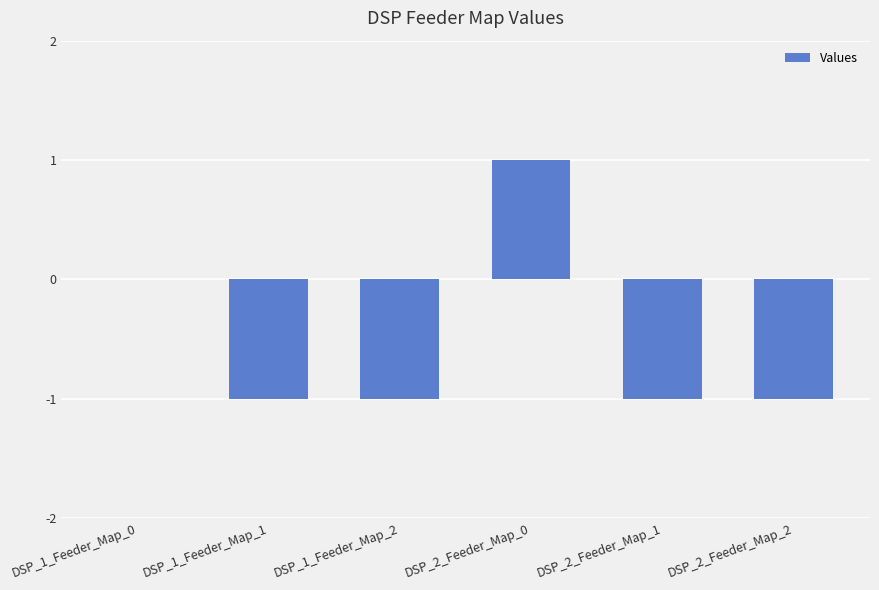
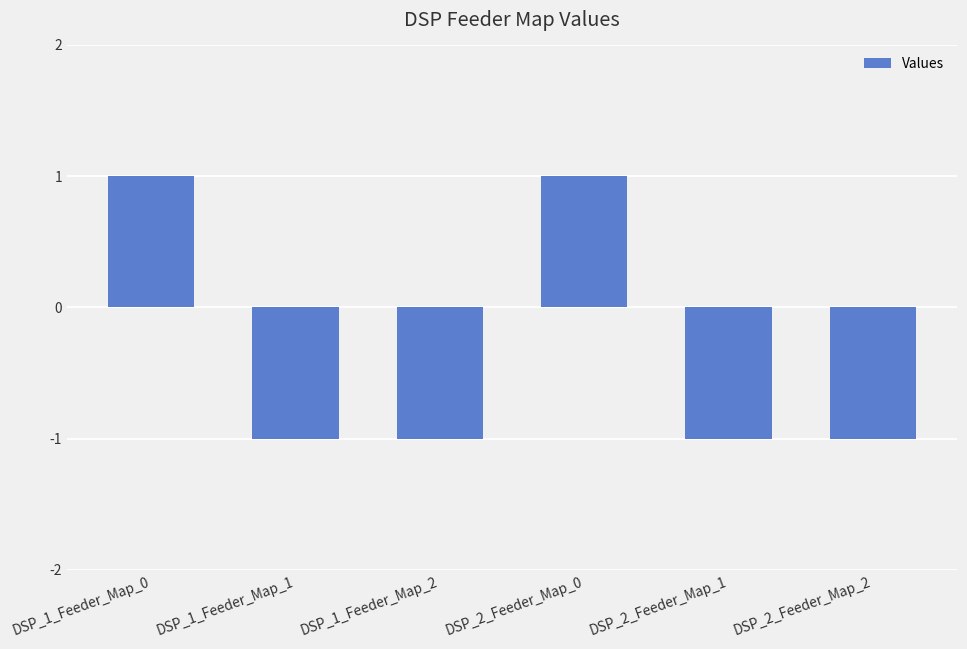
DSP_1_Feeder_Map_0: 0 -> 1
